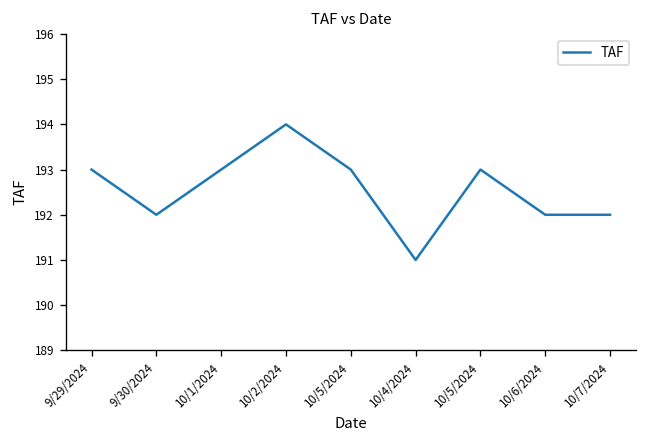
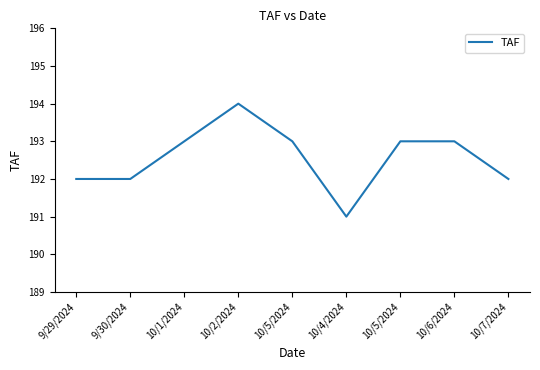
9/29/2024: 193 -> 192
10/6/2024: 192 -> 193
